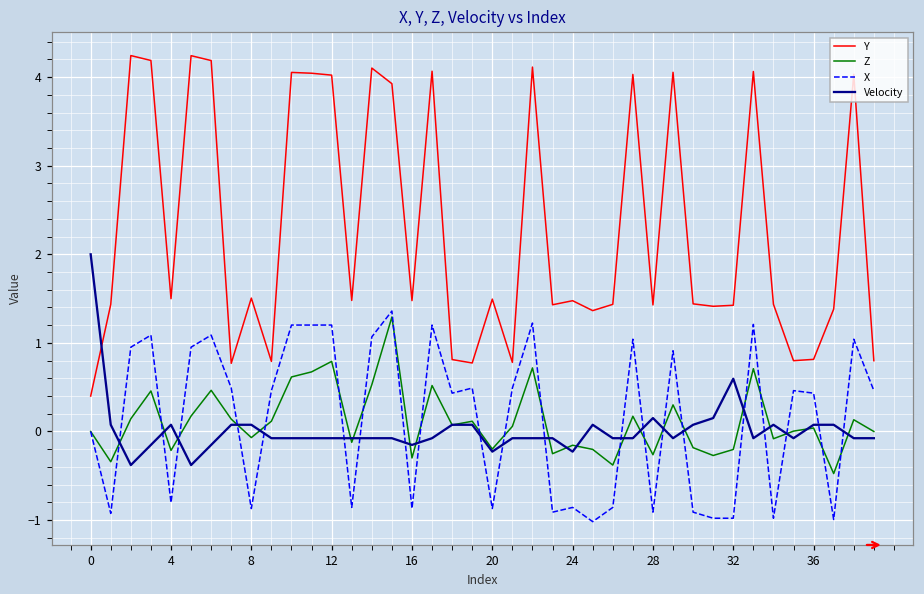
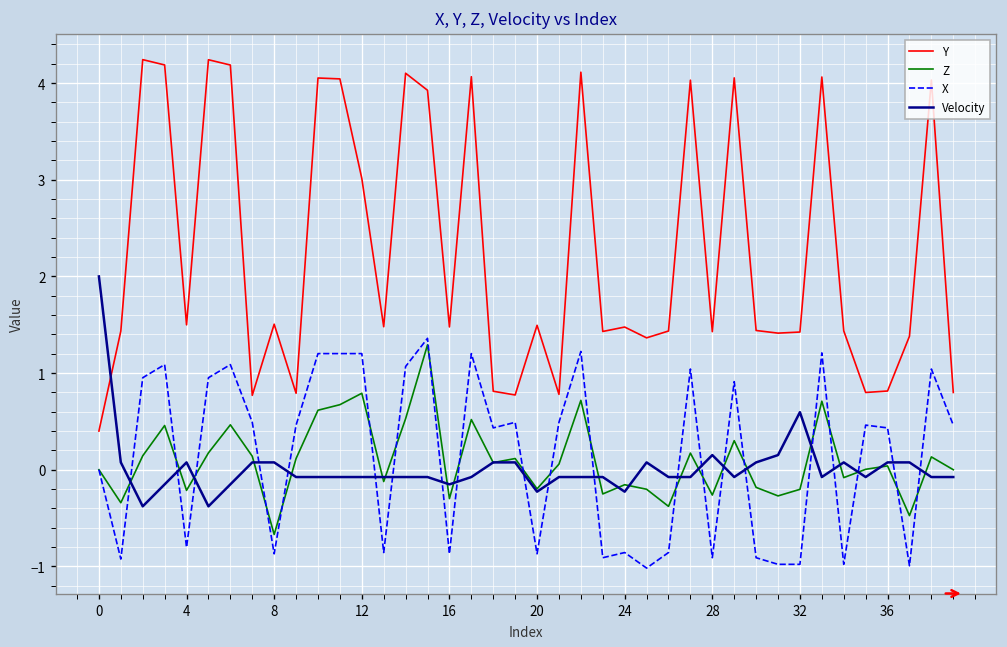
Z, 8: -0.1 -> -0.7
Y, 12: 4.0 -> 3.0
